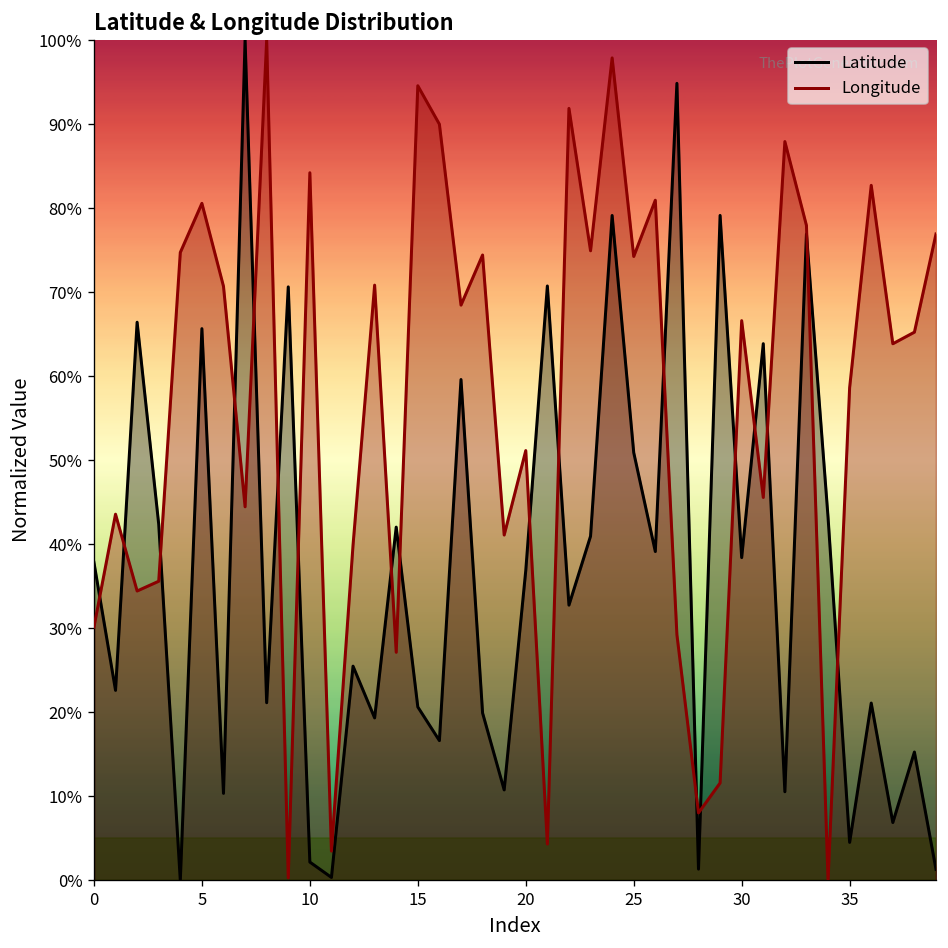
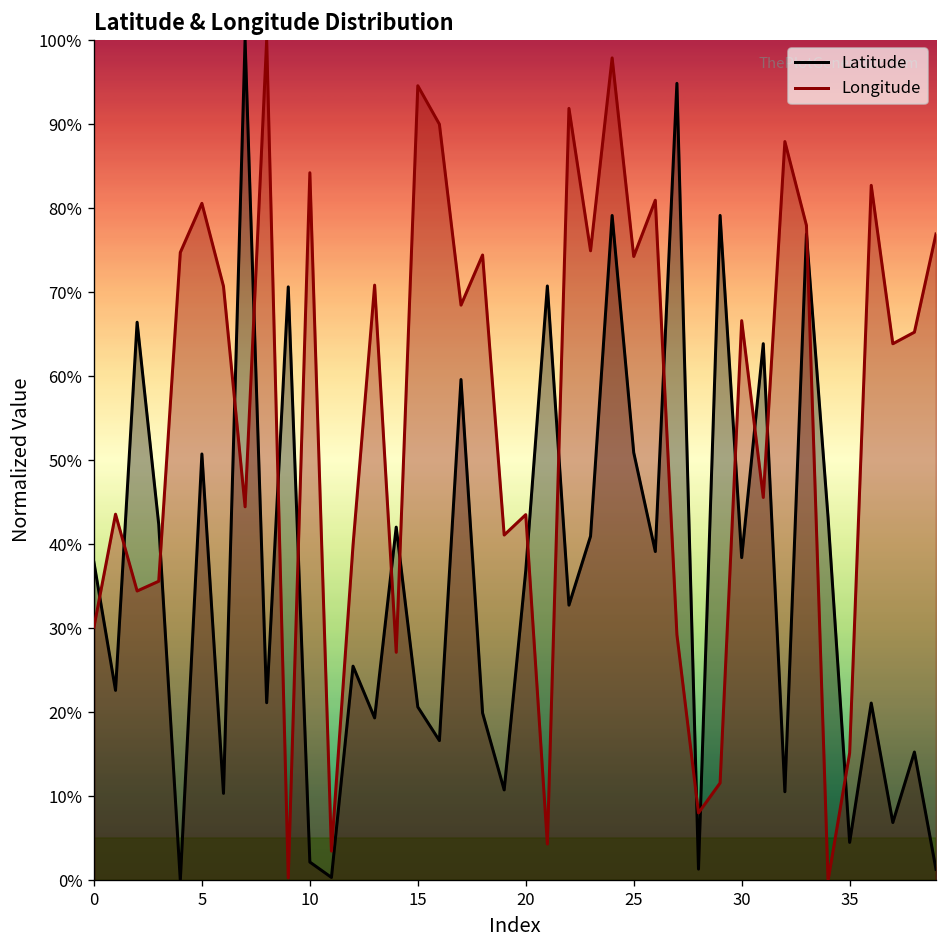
Latitude, 5: 66% -> 51%
Longitude, 20: 51% -> 44%
Longitude, 35: 59% -> 15%
